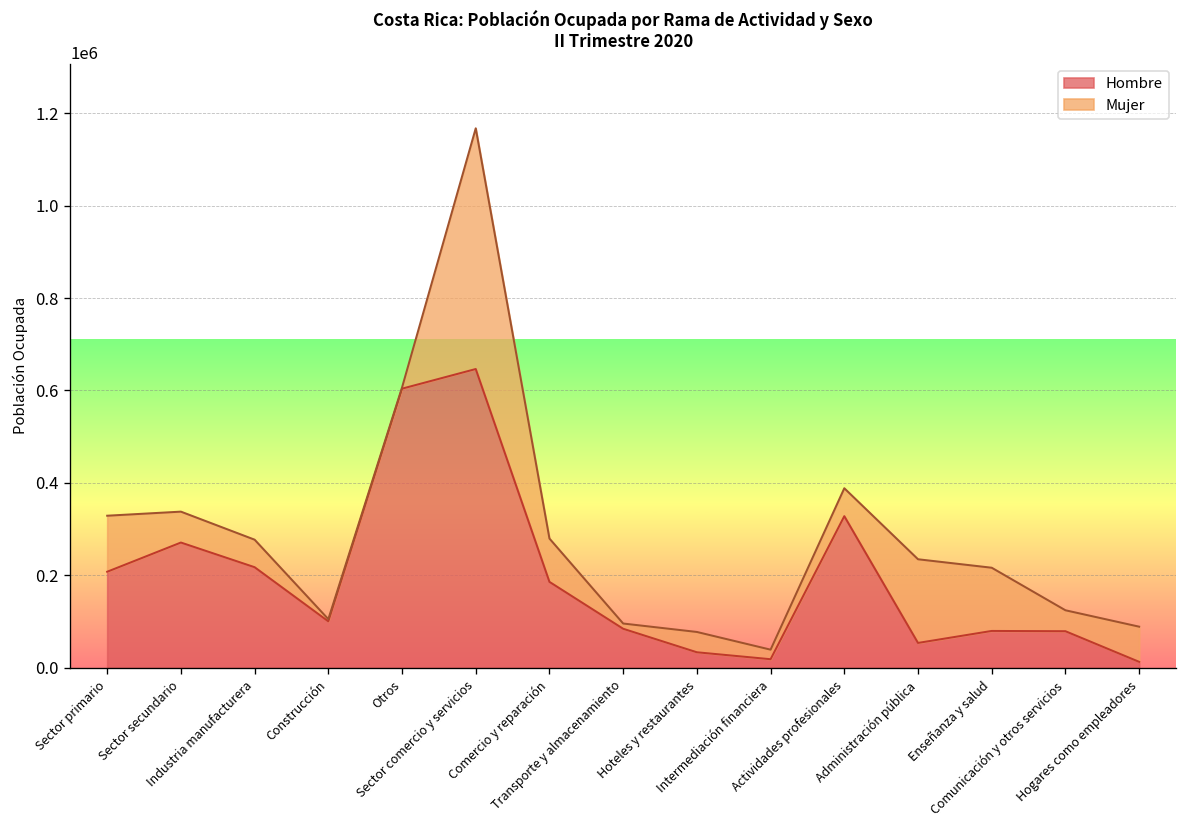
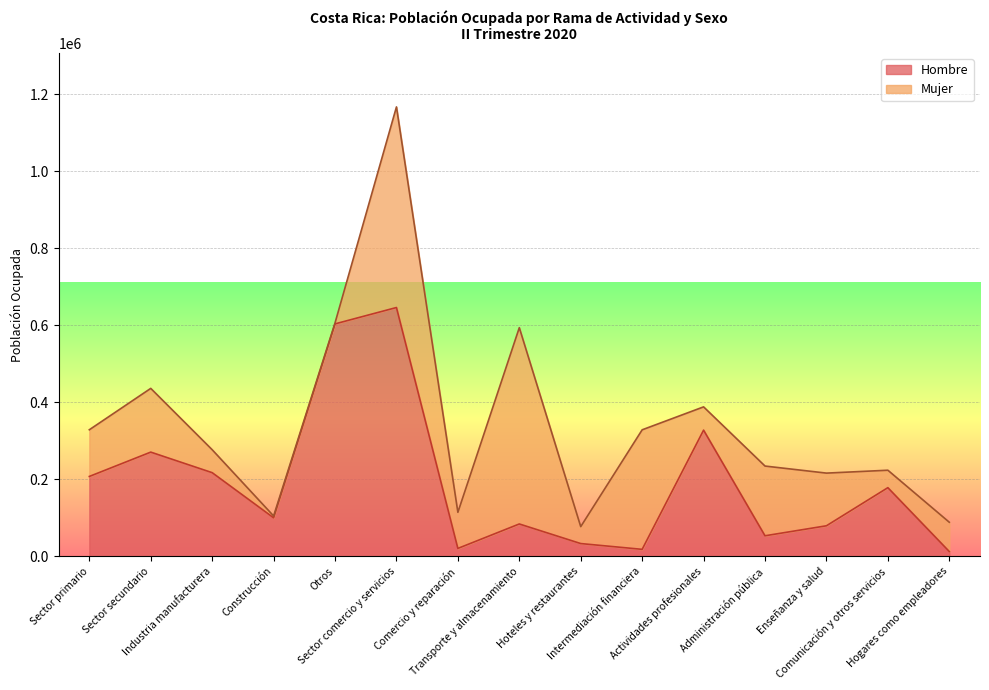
Mujer, Sector secundario: 70000 -> 170000
Hombre, Comercio y reparación: 190000 -> 20000
Mujer, Transporte y almacenamiento: 10000 -> 510000
Mujer, Intermediación financiera: 20000 -> 310000
Hombre, Comunicación y otros servicios: 80000 -> 180000
